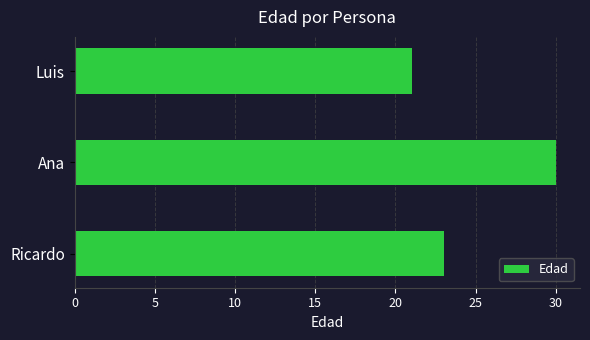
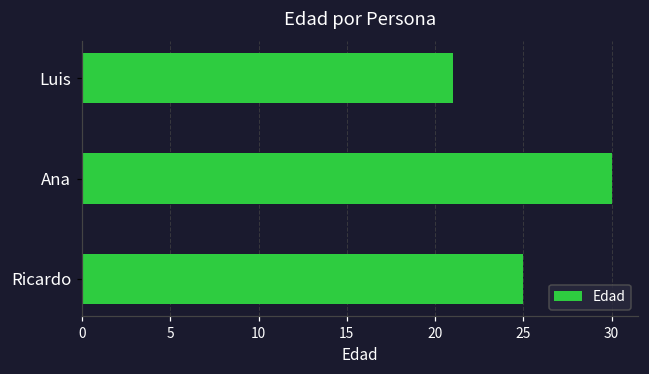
Ricardo: 23 -> 25
